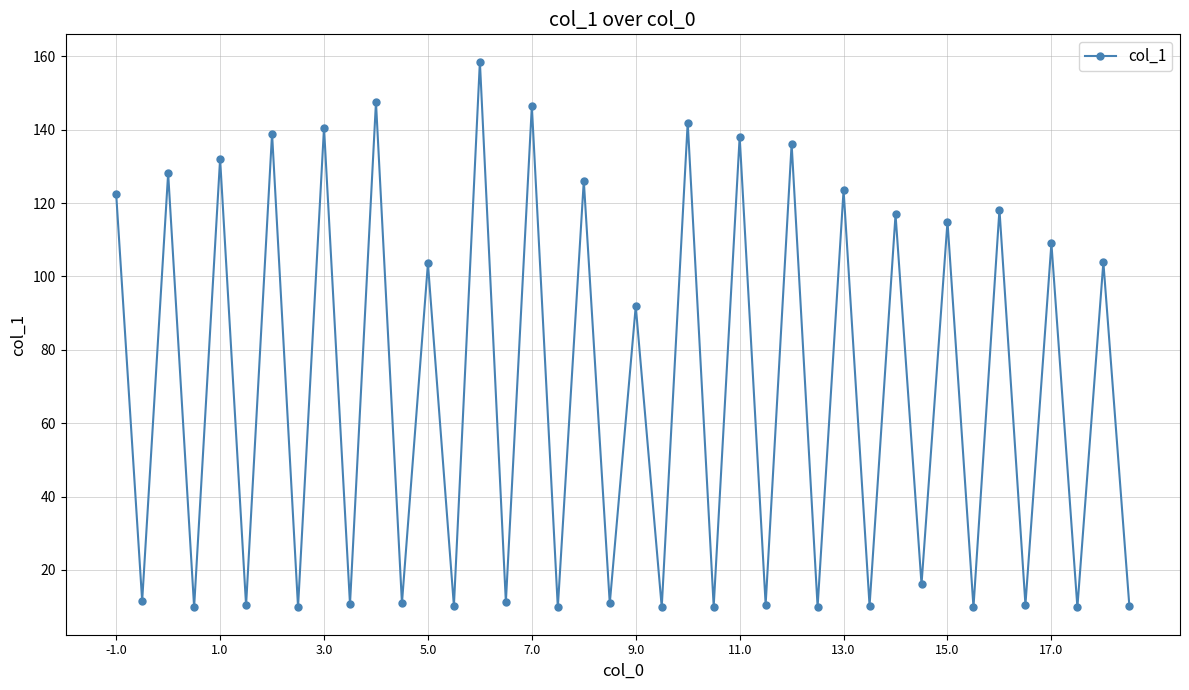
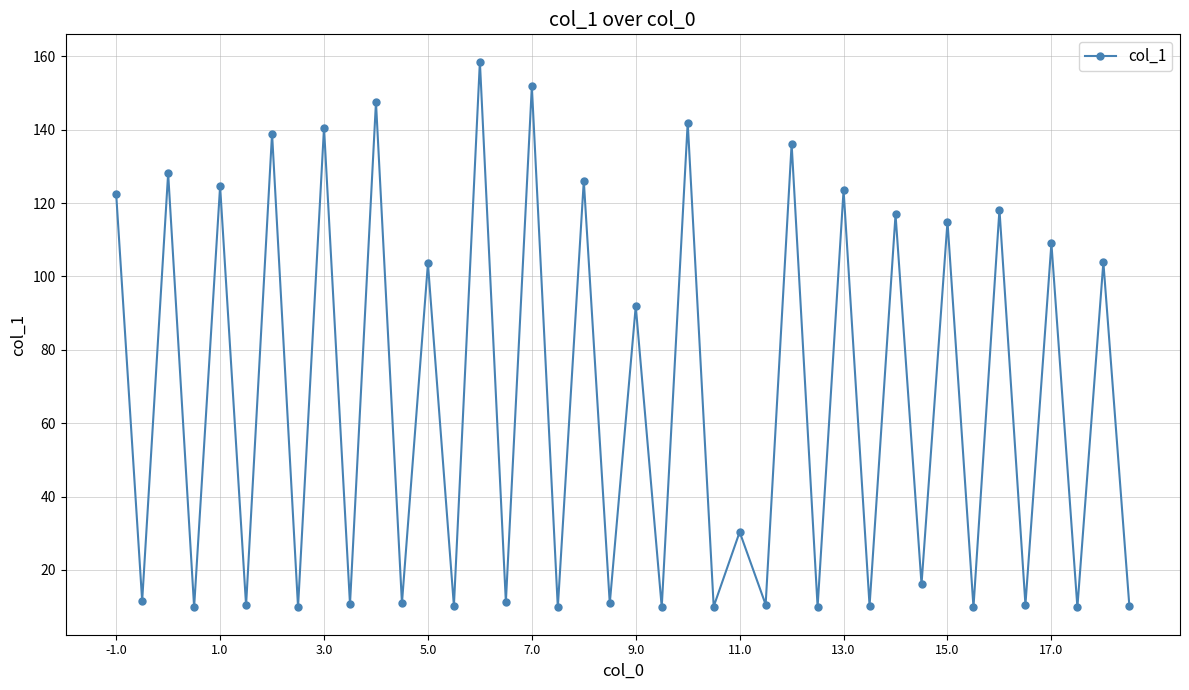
1.0: 132 -> 125
7.0: 146 -> 152
11.0: 138 -> 30
